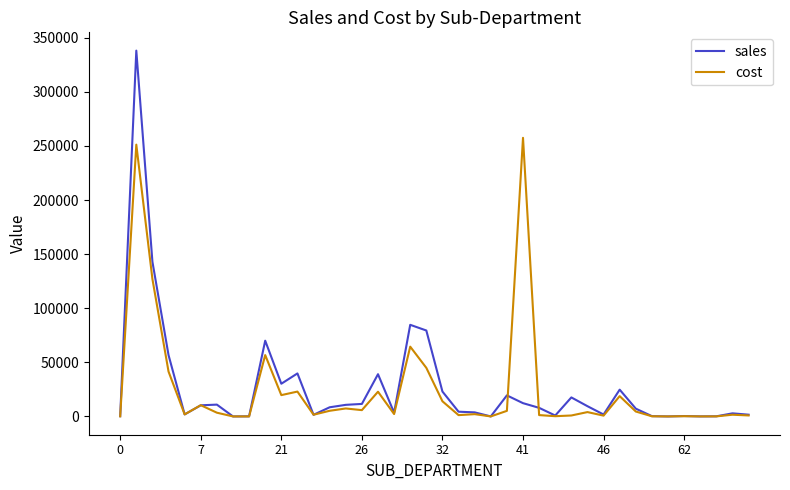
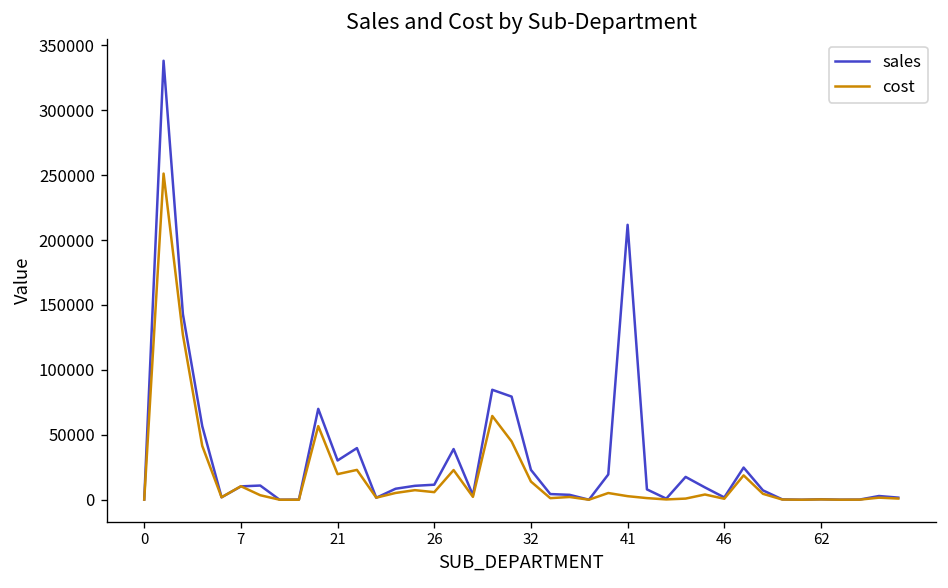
sales, 41: 12000 -> 212000
cost, 41: 258000 -> 3000
